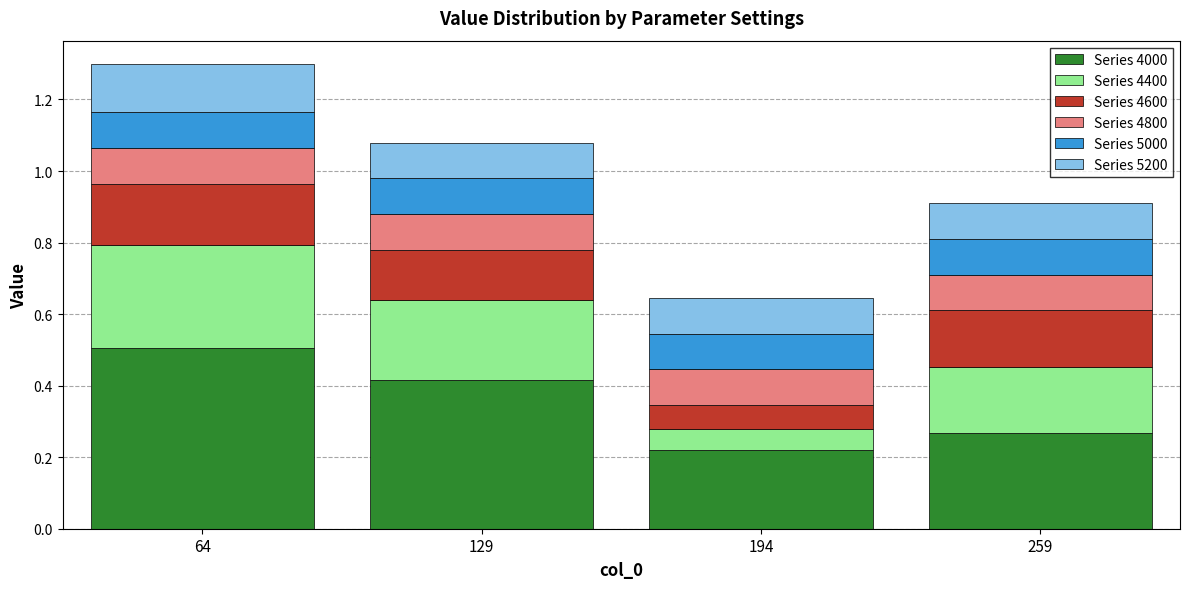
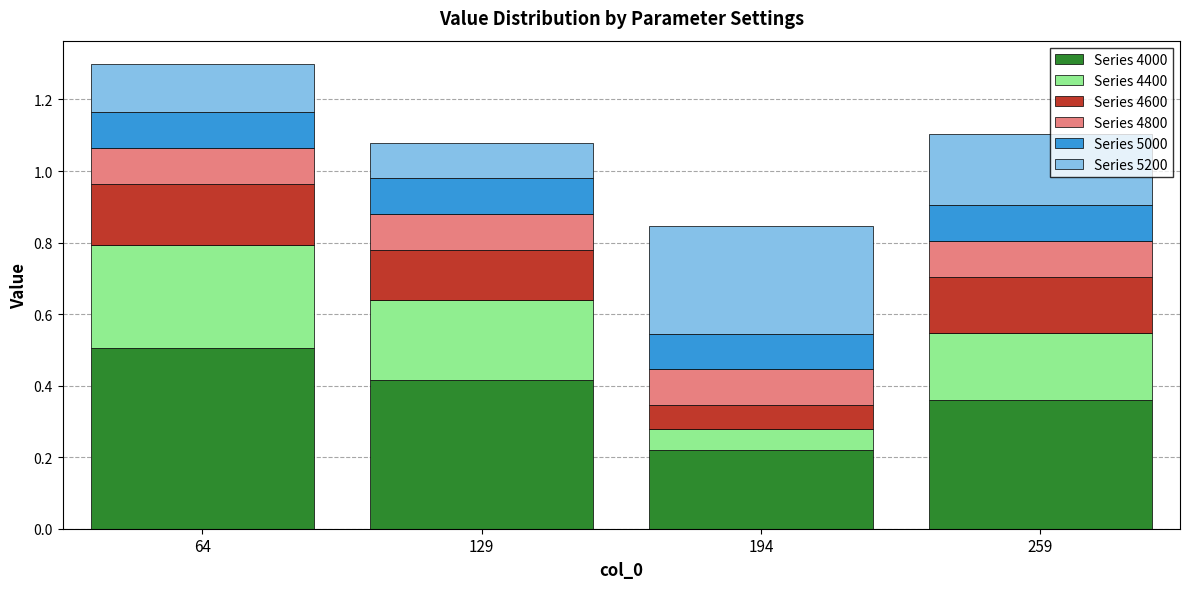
Series 5200, 194: 0.1 -> 0.3
Series 4000, 259: 0.27 -> 0.36
Series 5200, 259: 0.1 -> 0.2
